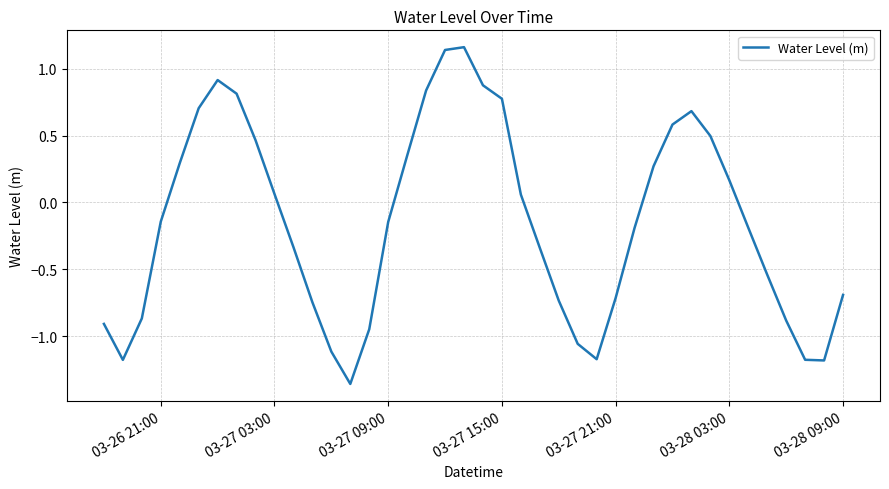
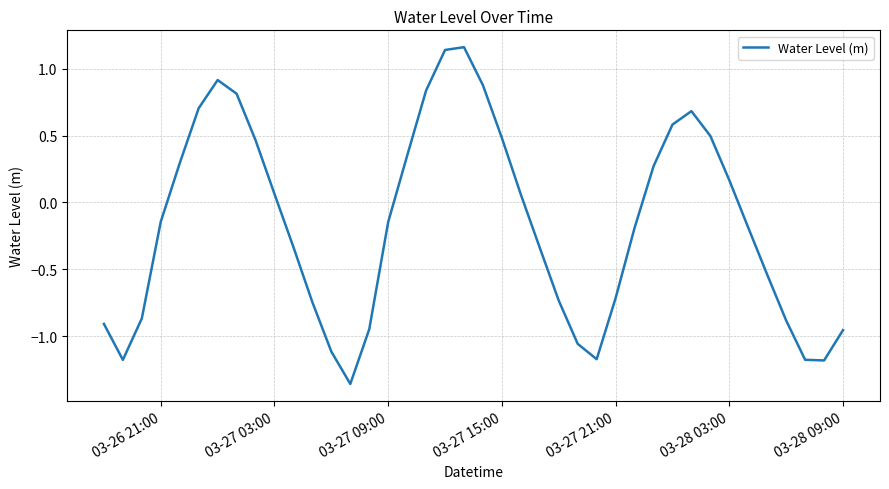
03-27 15:00: 0.77 -> 0.48
03-28 09:00: -0.69 -> -0.95
